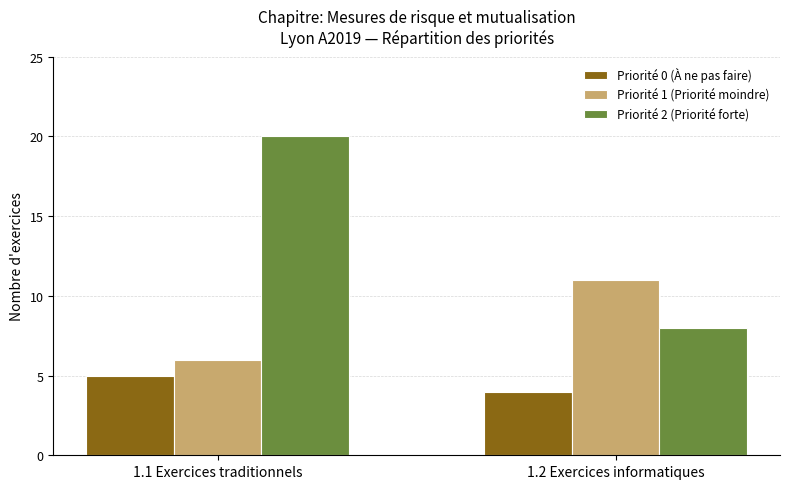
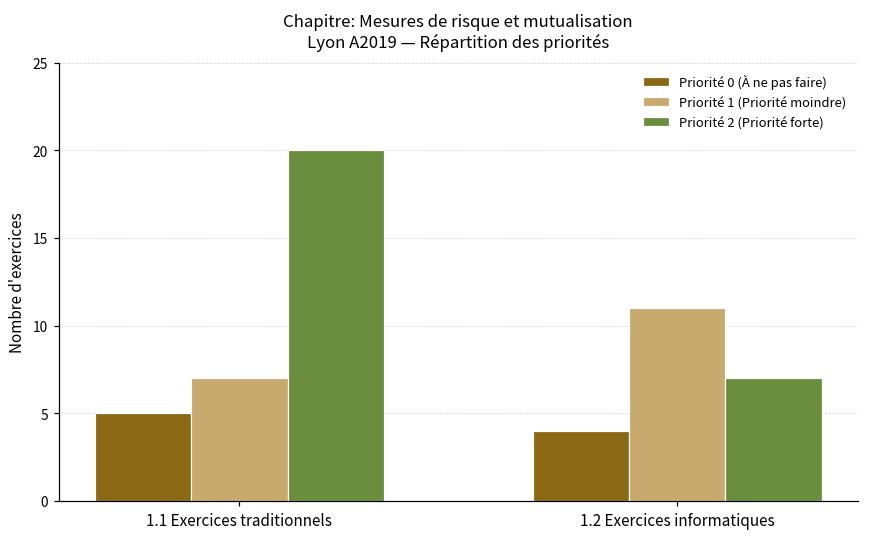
Priorité 1 (Priorité moindre), 1.1 Exercices traditionnels: 6 -> 7
Priorité 2 (Priorité forte), 1.2 Exercices informatiques: 8 -> 7
